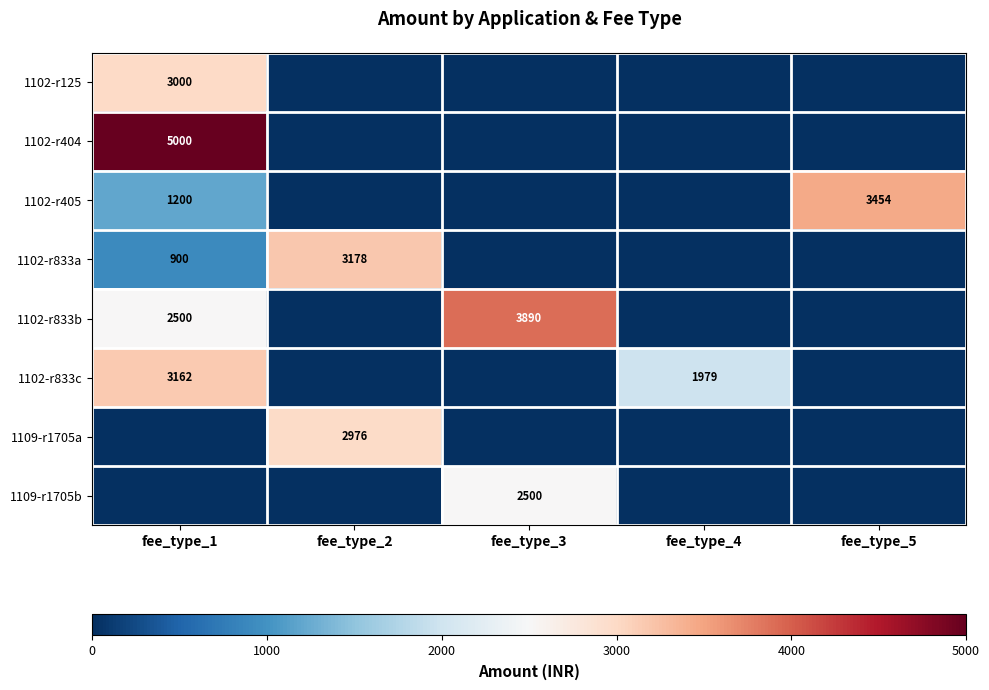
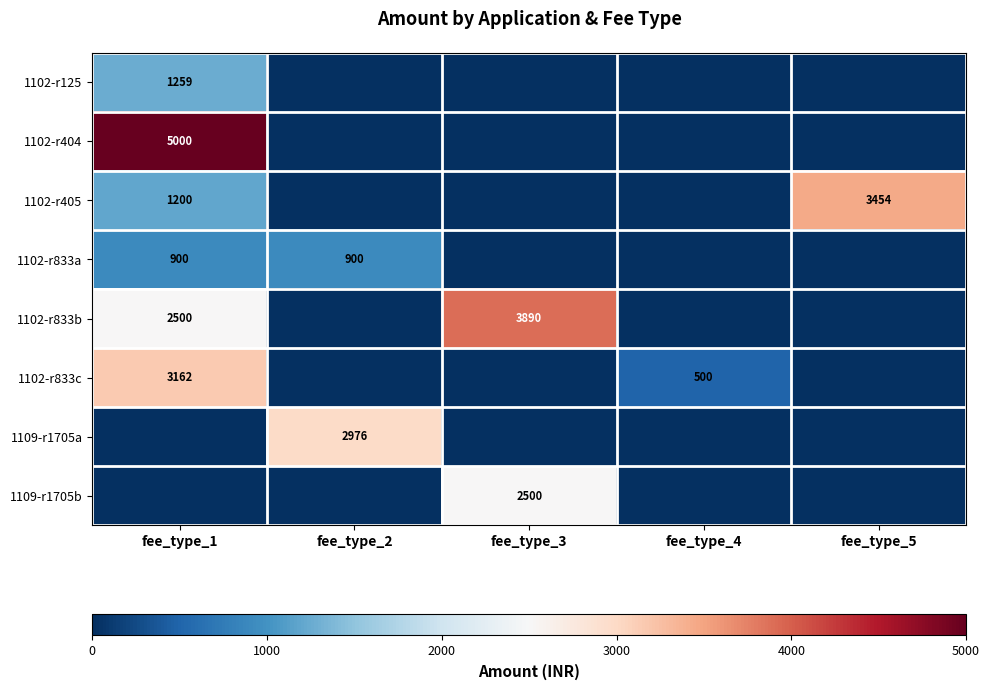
1102-r125, fee_type_1: 3000 -> 1259
1102-r833a, fee_type_2: 3178 -> 900
1102-r833c, fee_type_4: 1979 -> 500
